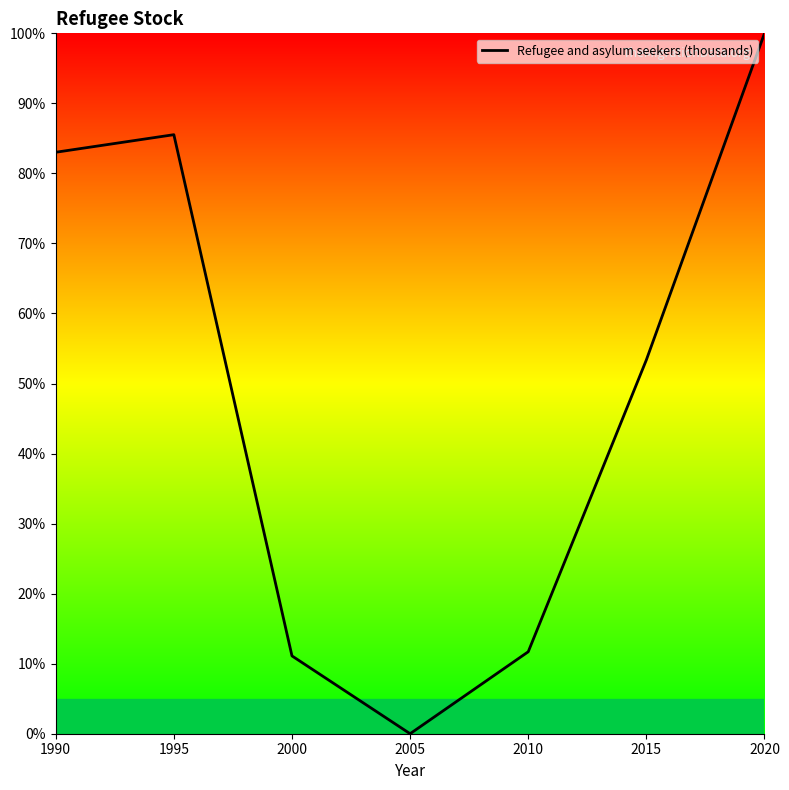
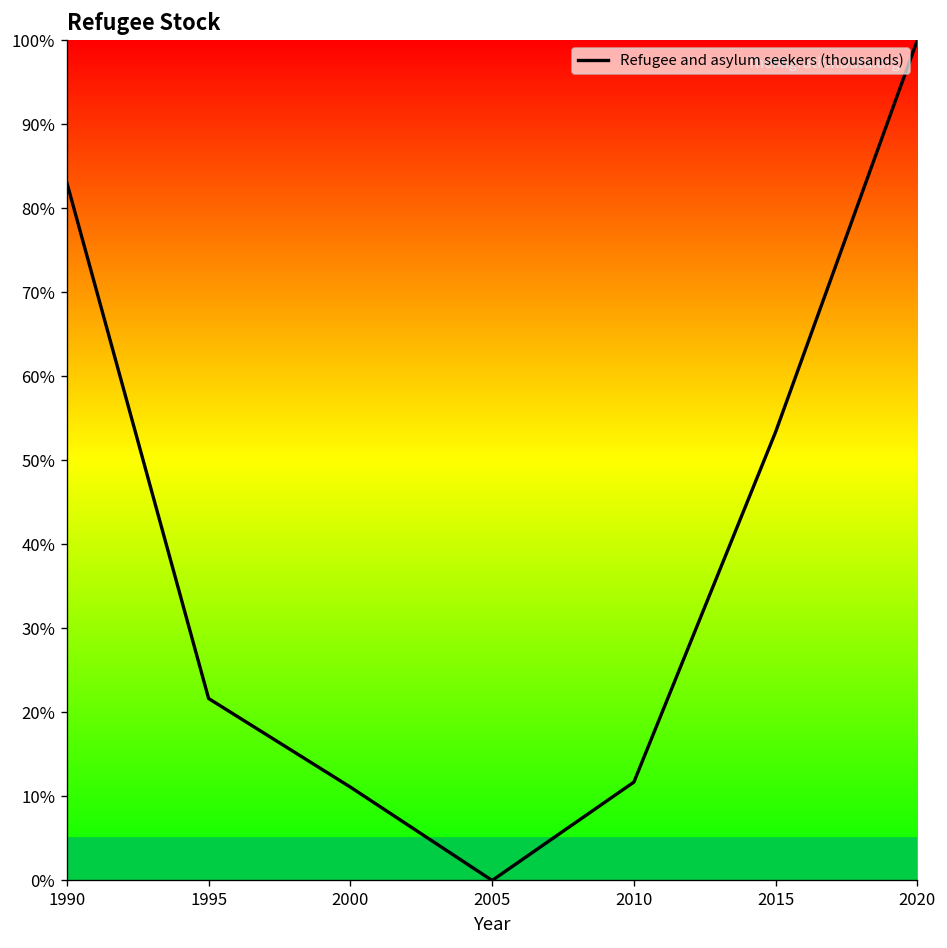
1995: 86% -> 22%
